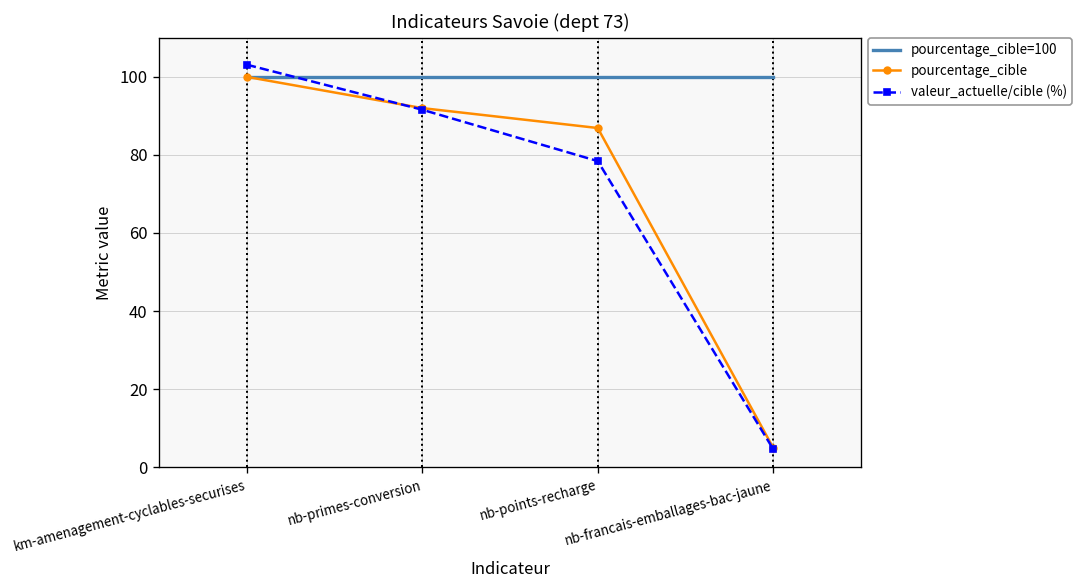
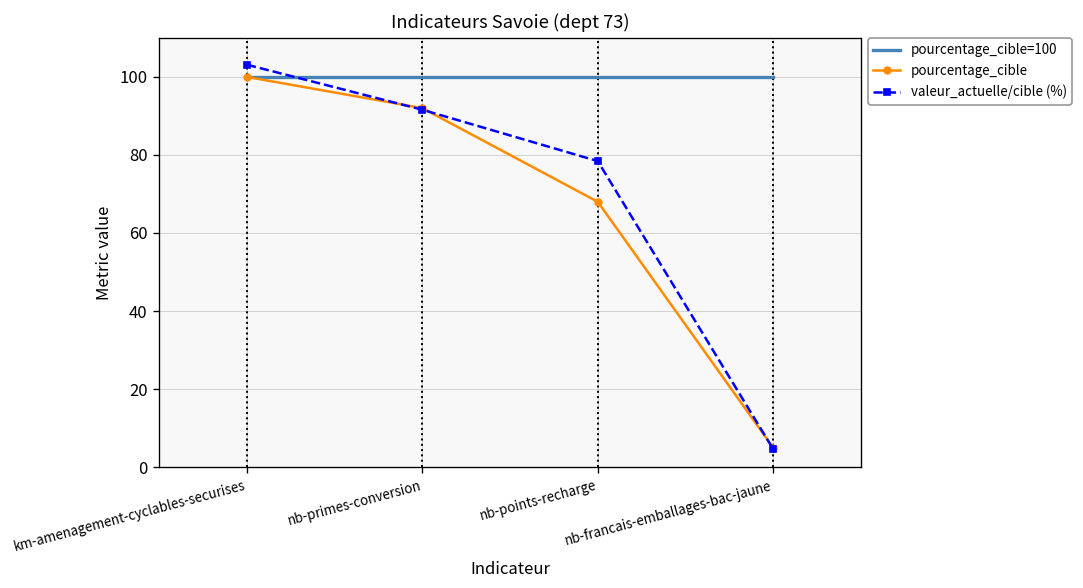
pourcentage_cible, nb-points-recharge: 87 -> 68
